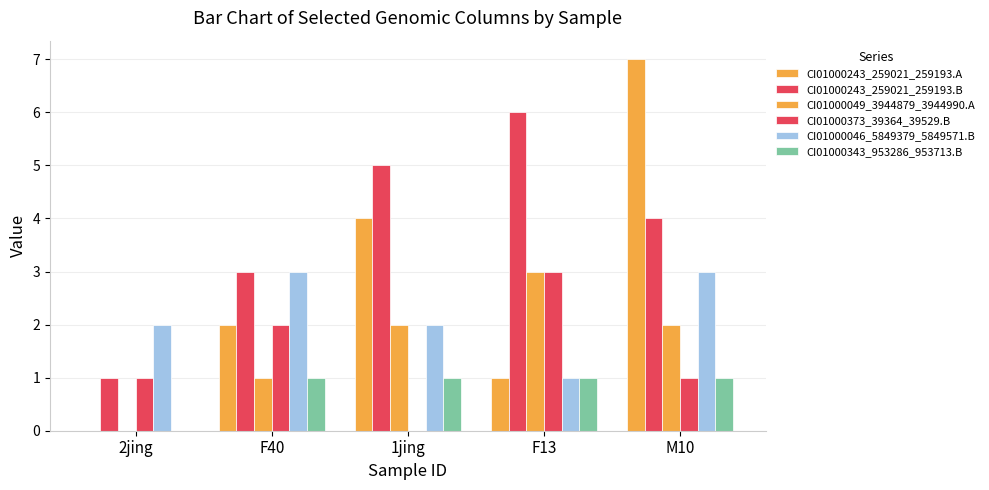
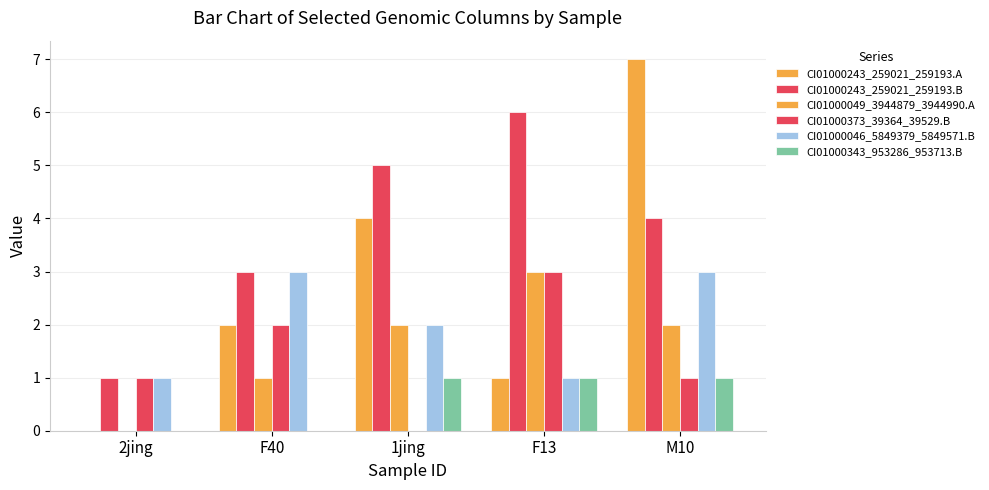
CI01000046_5849379_5849571.B, 2jing: 2 -> 1
CI01000343_953286_953713.B, F40: 1 -> 0
